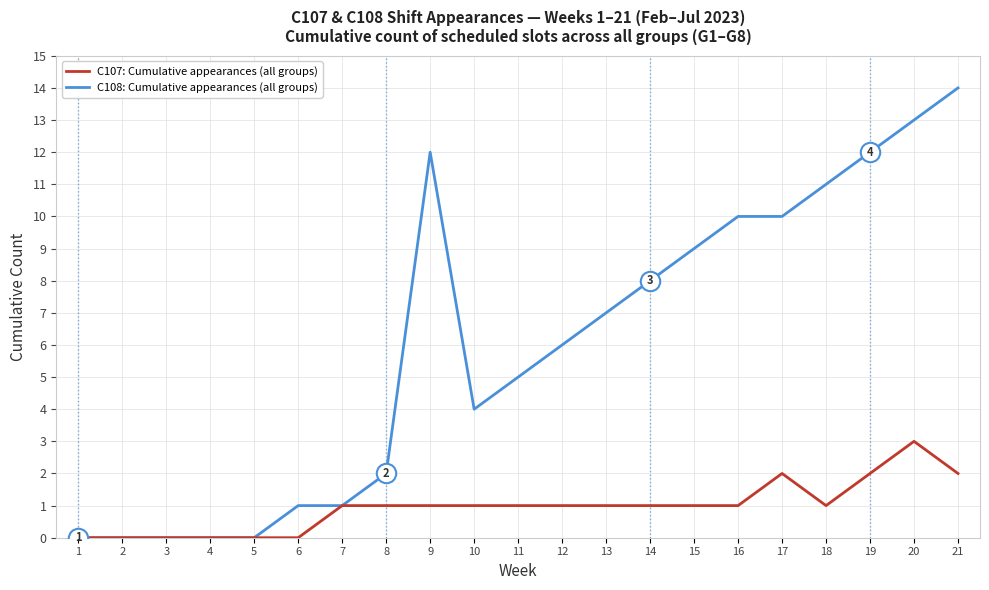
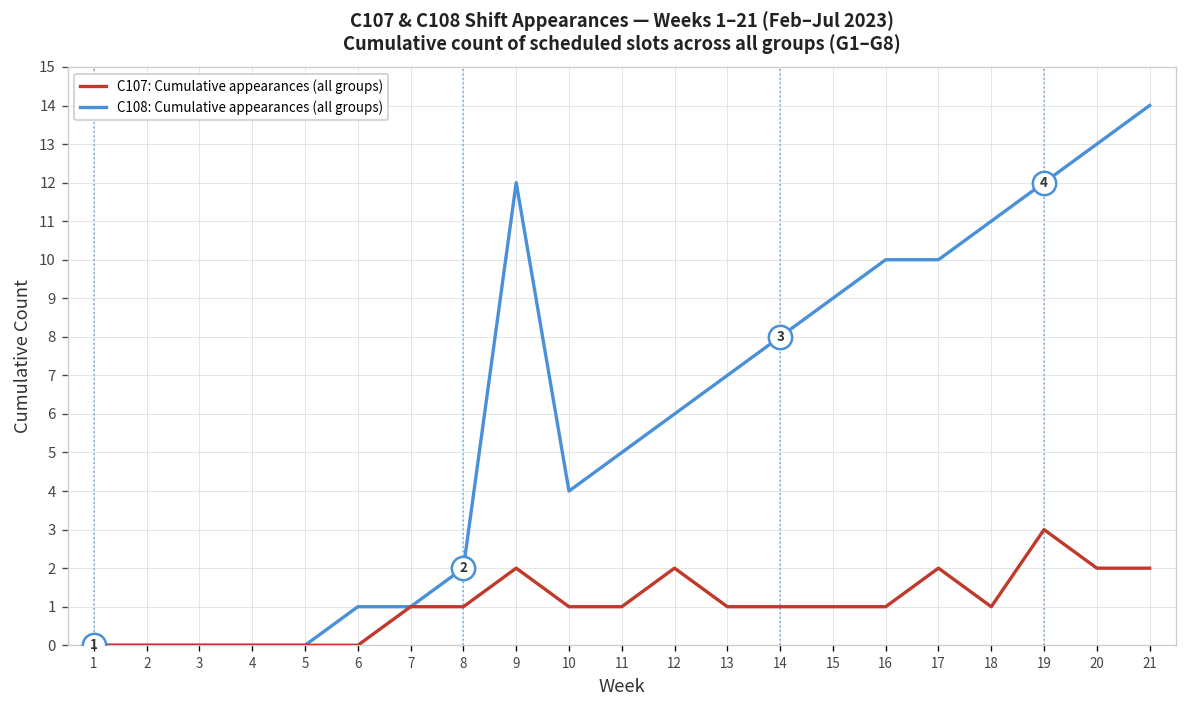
C107: Cumulative appearances (all groups), 9: 1 -> 2
C107: Cumulative appearances (all groups), 12: 1 -> 2
C107: Cumulative appearances (all groups), 19: 2 -> 3
C107: Cumulative appearances (all groups), 20: 3 -> 2
